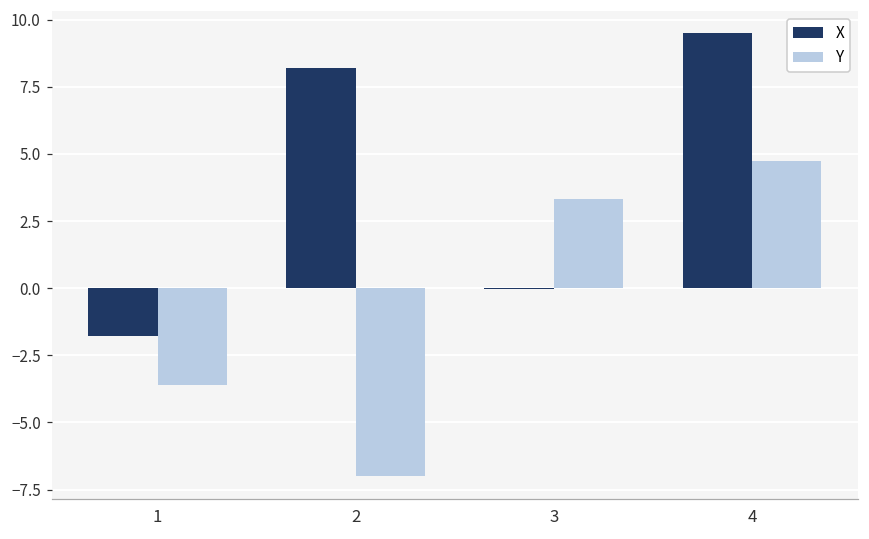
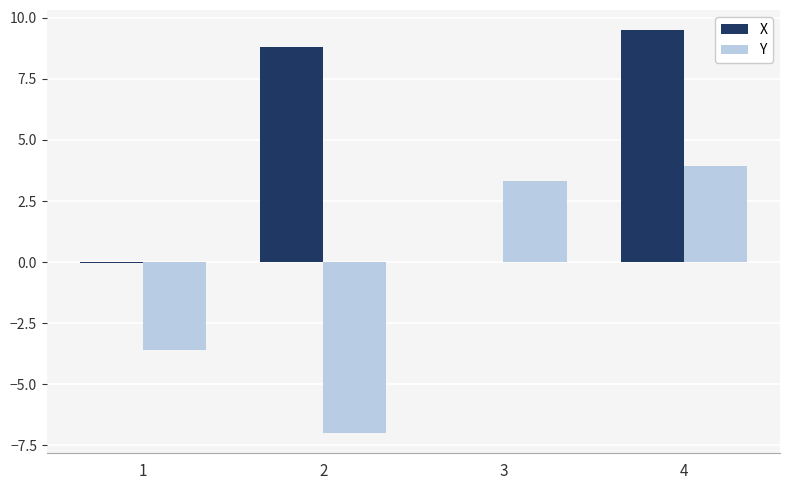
X, 1: -1.8 -> 0.0
X, 2: 8.2 -> 8.8
Y, 4: 4.7 -> 4.0
